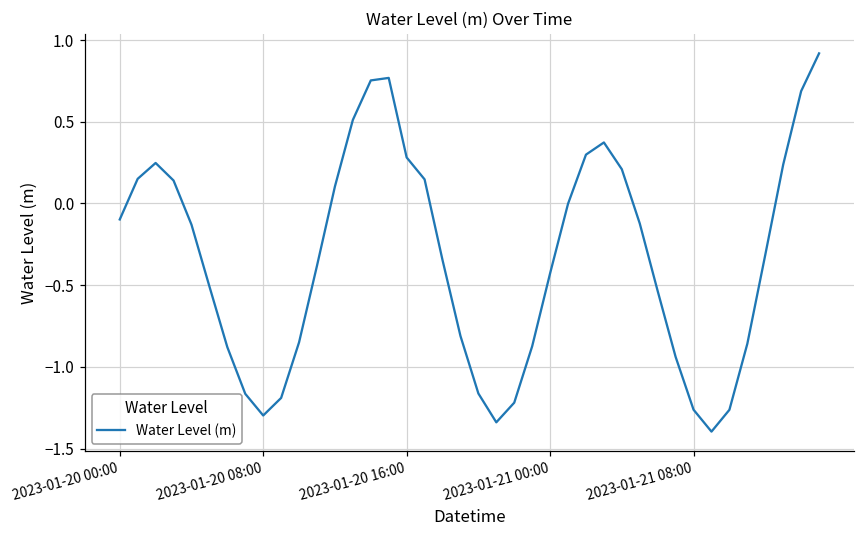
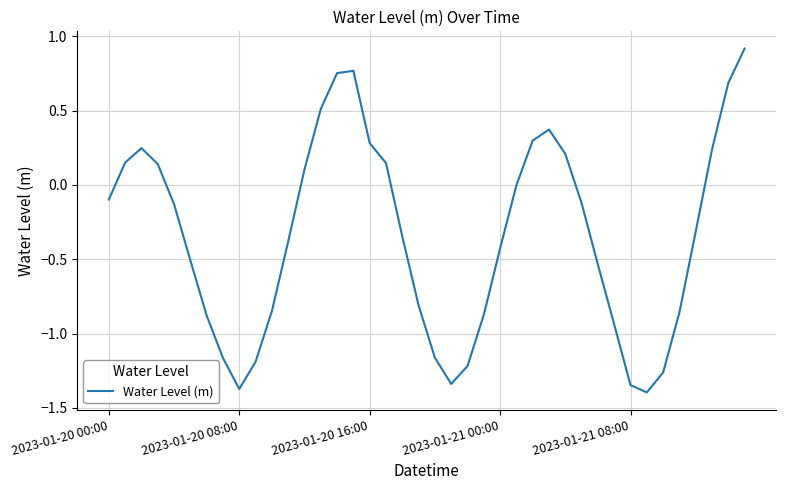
2023-01-20 08:00: -1.30 -> -1.37
2023-01-21 08:00: -1.26 -> -1.35
